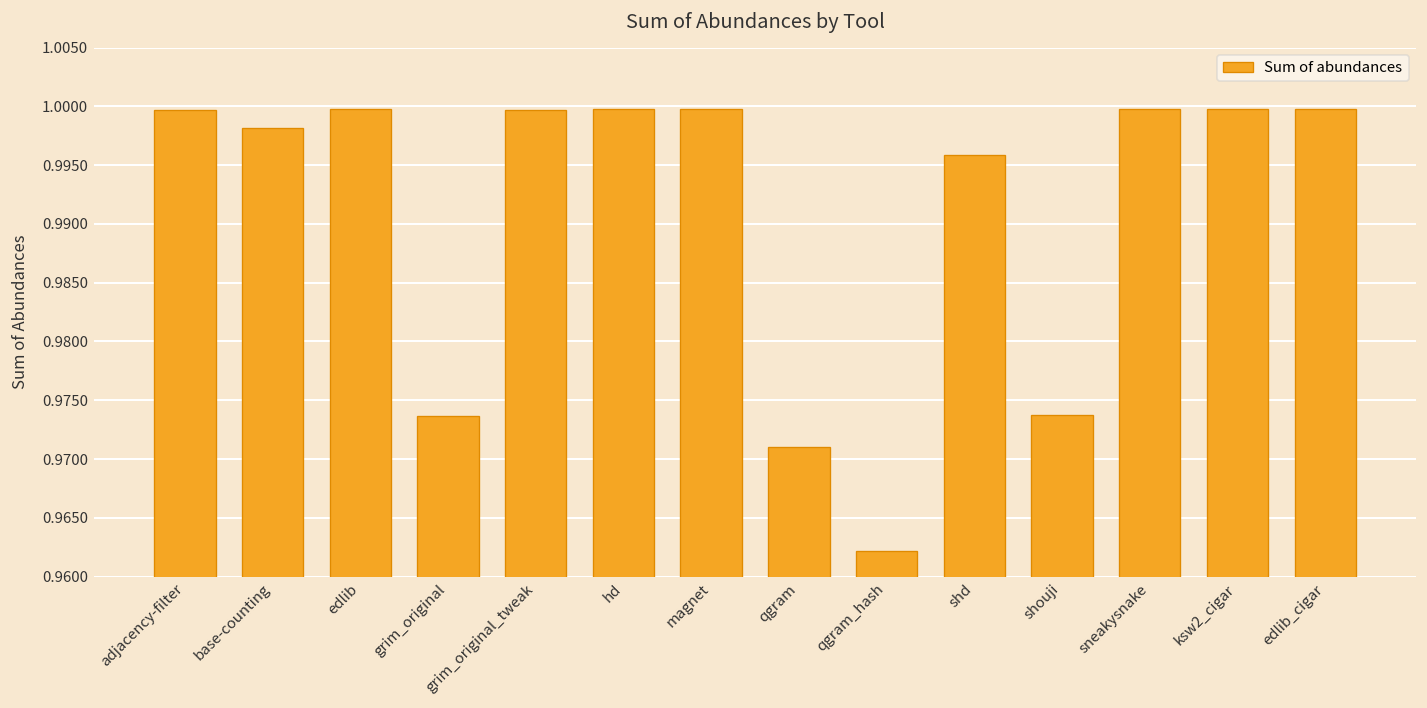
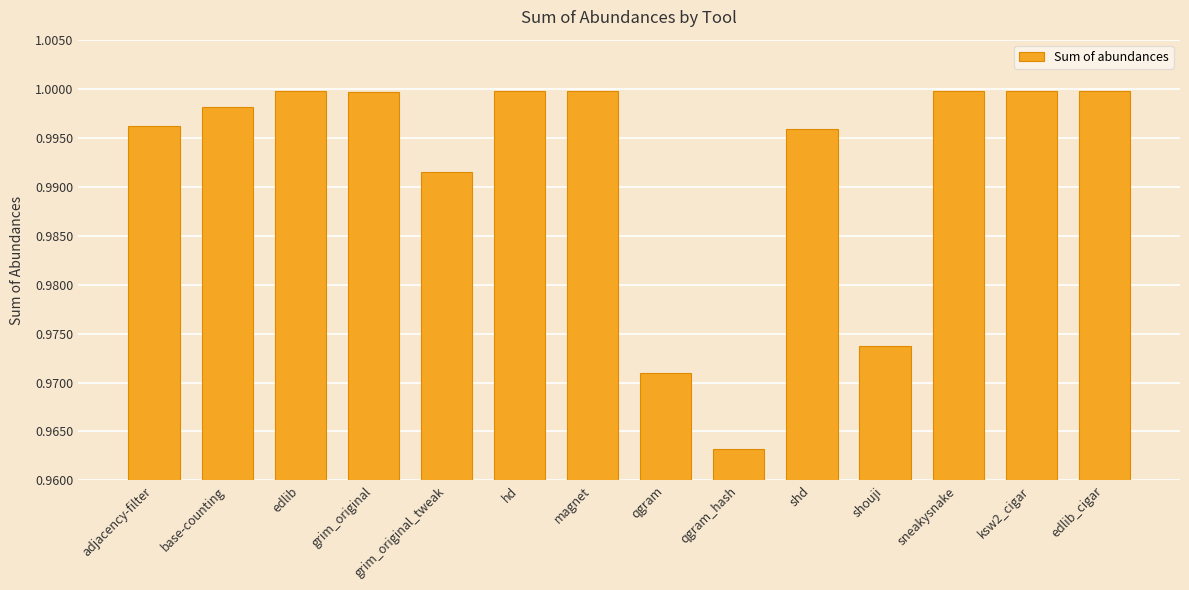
adjacency-filter: 1.000 -> 0.996
grim_original: 0.974 -> 1.000
grim_original_tweak: 1.000 -> 0.991
qgram_hash: 0.962 -> 0.963
